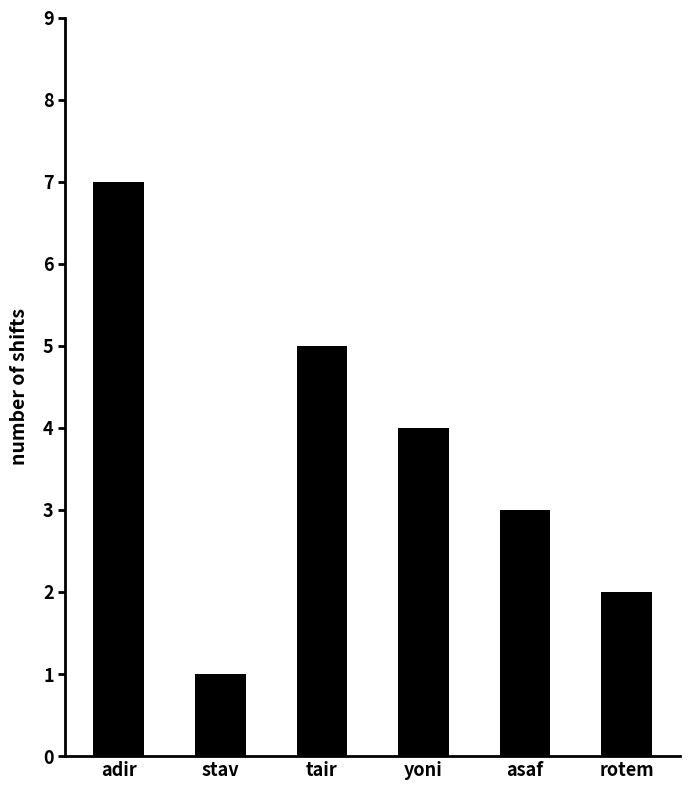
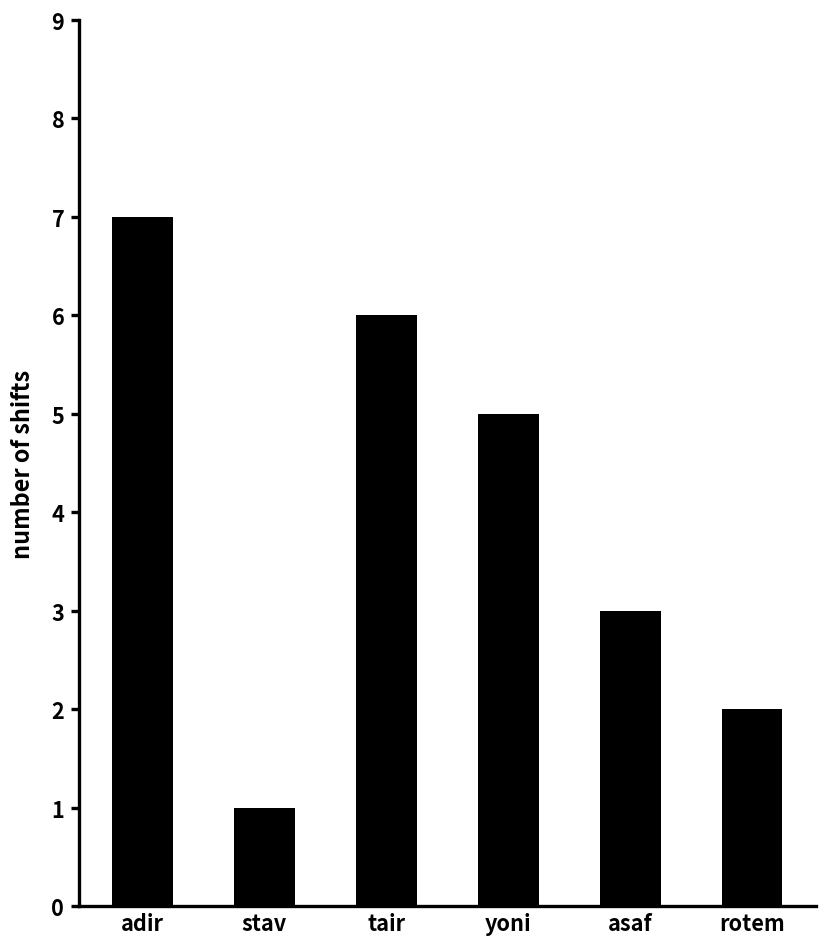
tair: 5 -> 6
yoni: 4 -> 5
